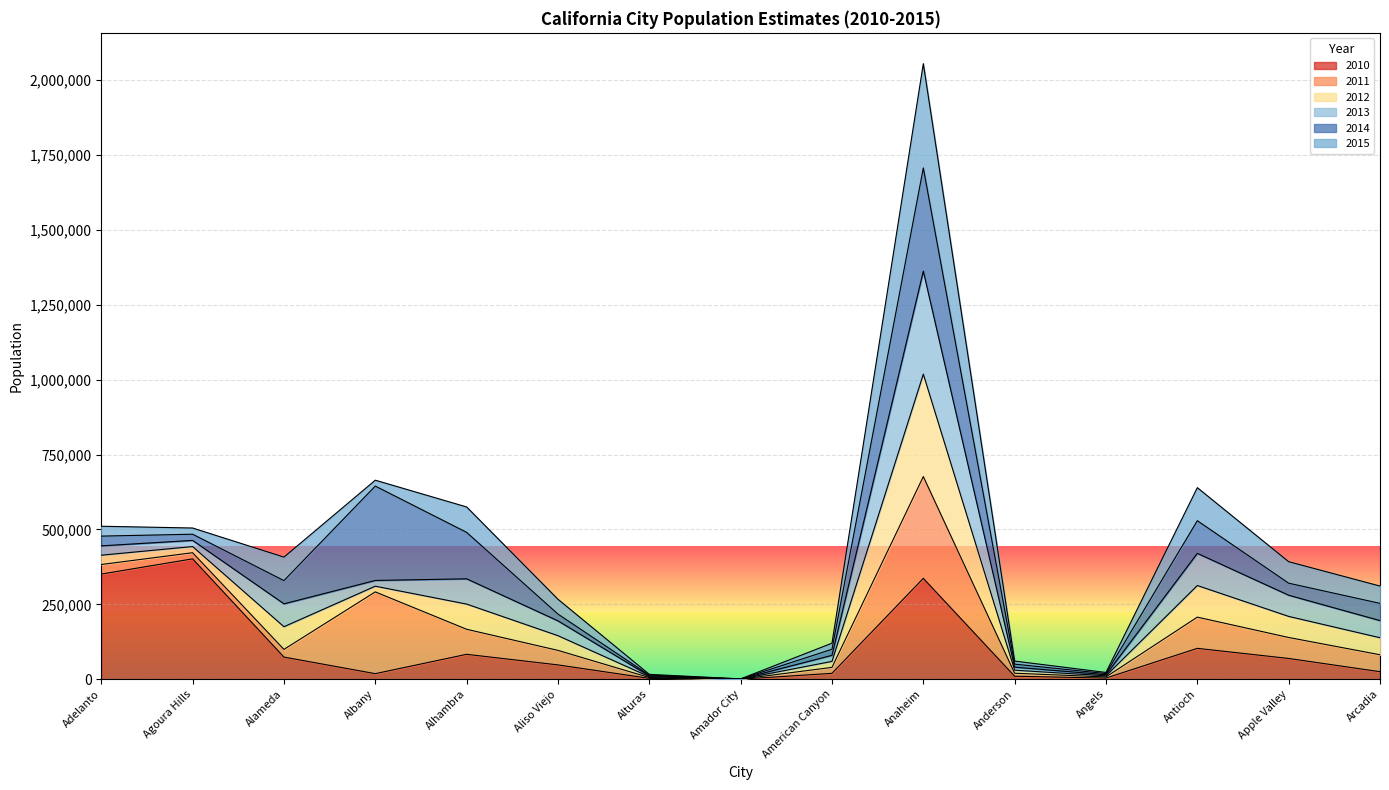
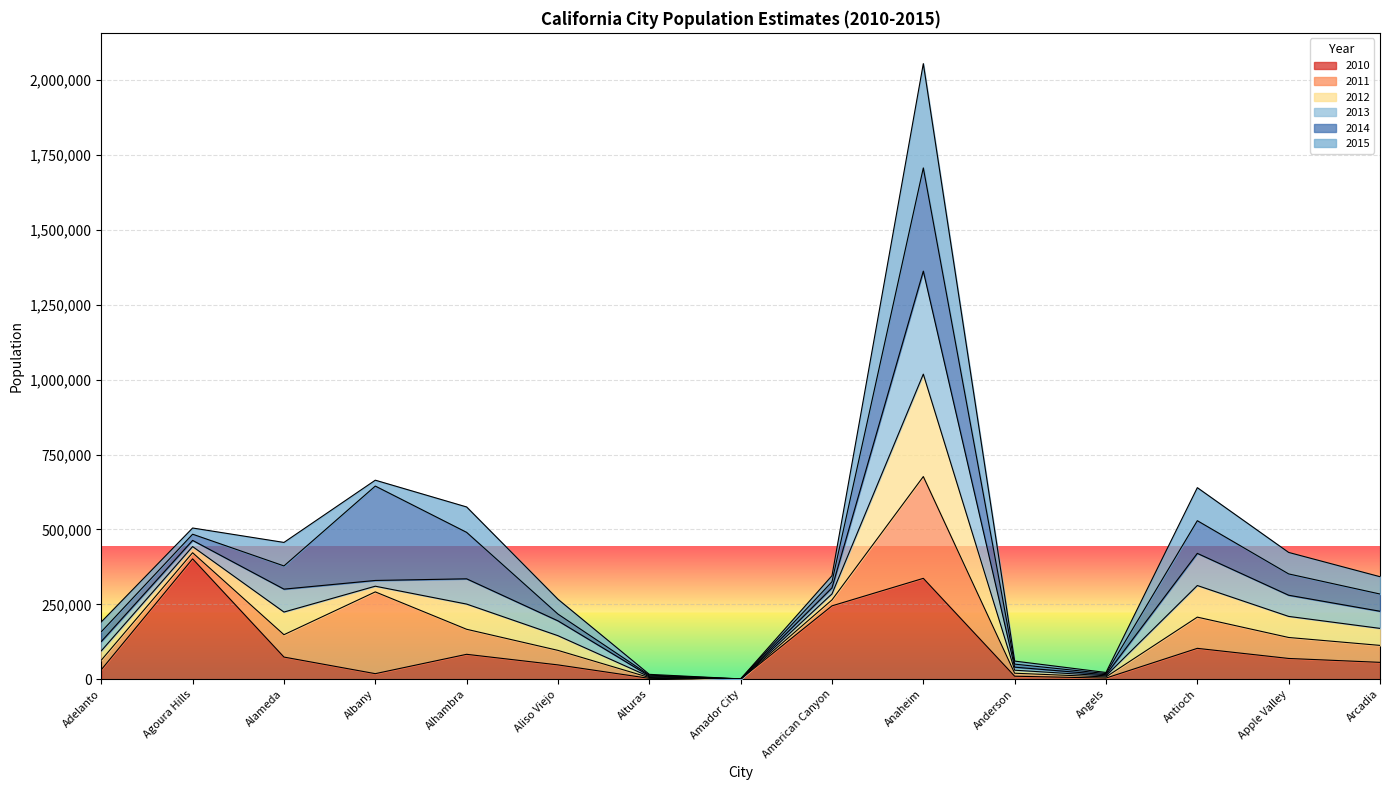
2010, Adelanto: 350,000 -> 30,000
2011, Alameda: 30,000 -> 70,000
2010, American Canyon: 20,000 -> 240,000
2014, Apple Valley: 40,000 -> 70,000
2010, Arcadia: 30,000 -> 60,000
